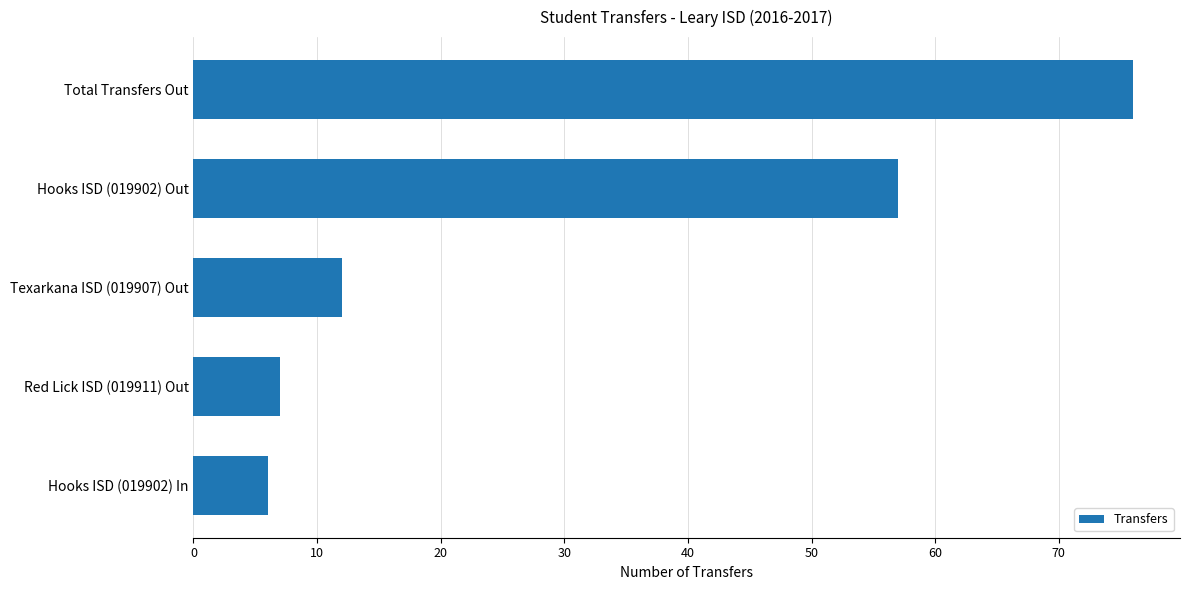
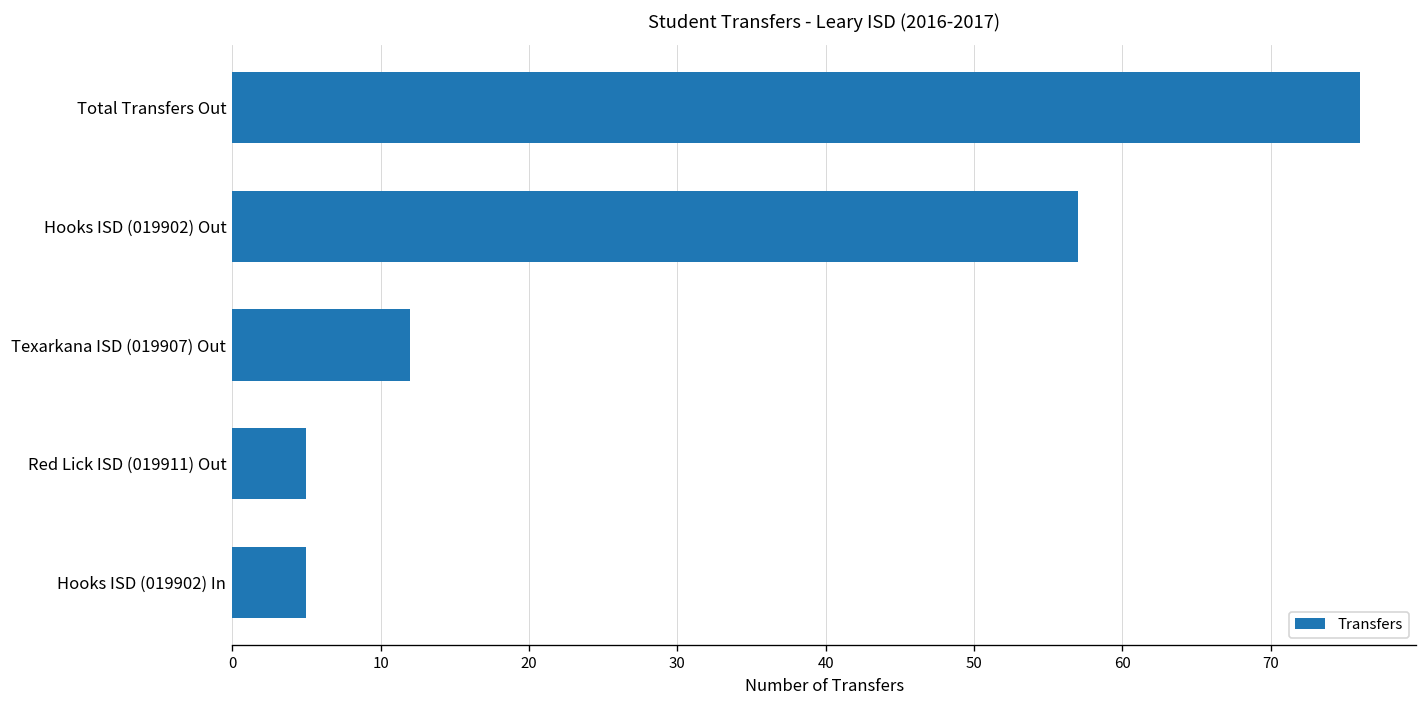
Red Lick ISD (019911) Out: 7 -> 5
Hooks ISD (019902) In: 6 -> 5
